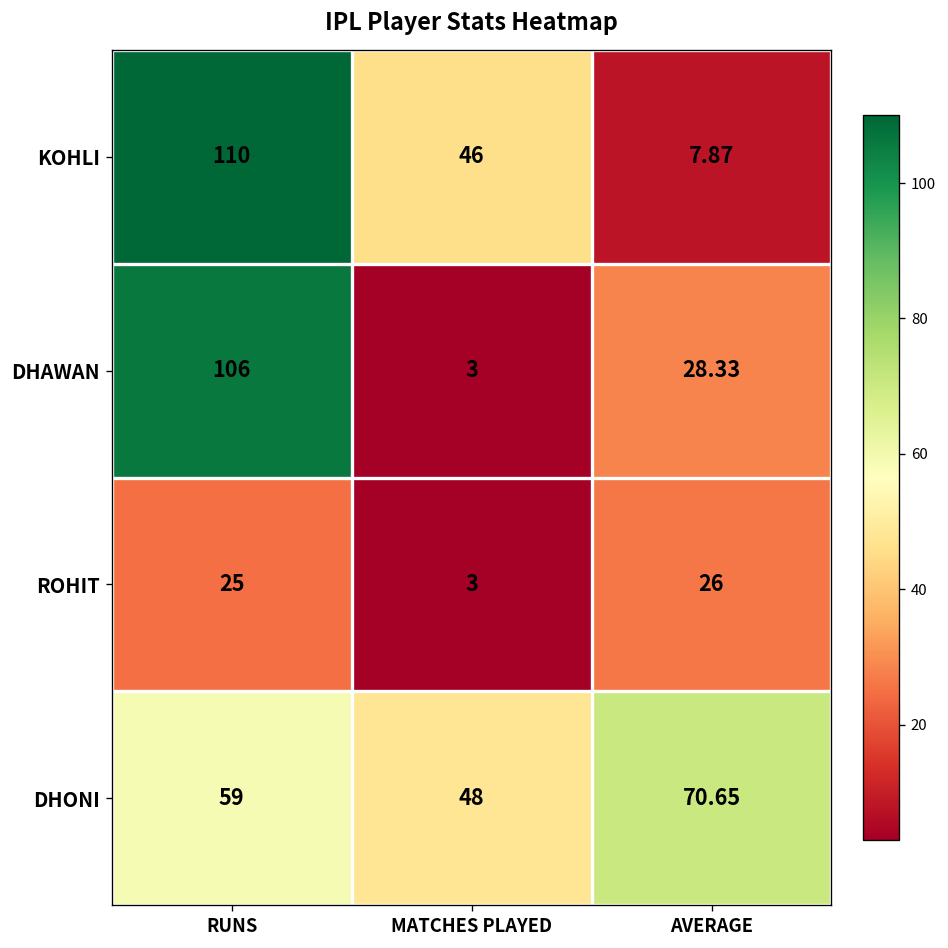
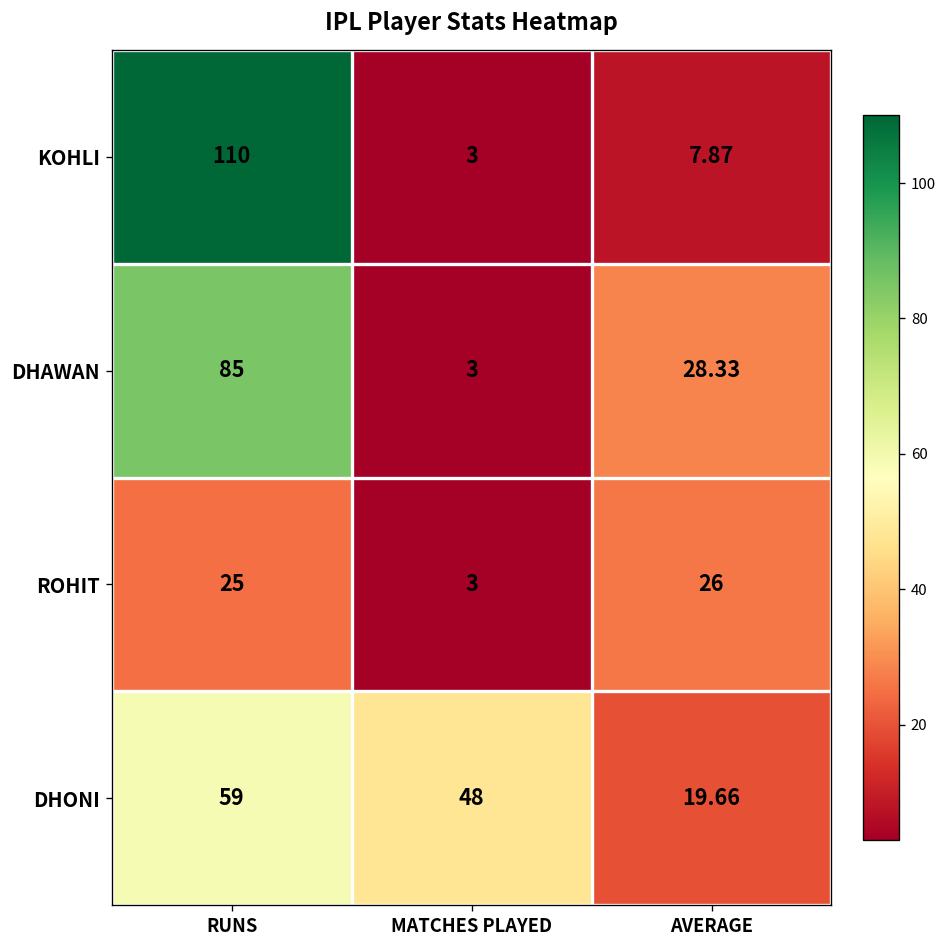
KOHLI, MATCHES PLAYED: 46 -> 3
DHAWAN, RUNS: 106 -> 85
DHONI, AVERAGE: 70.65 -> 19.66
